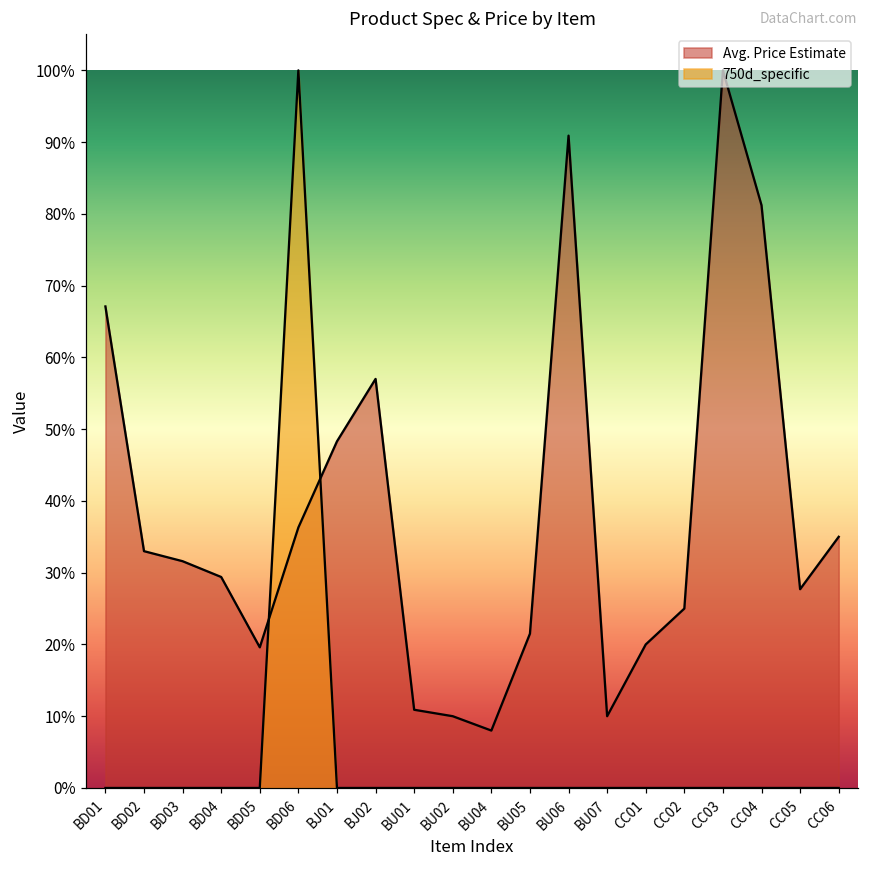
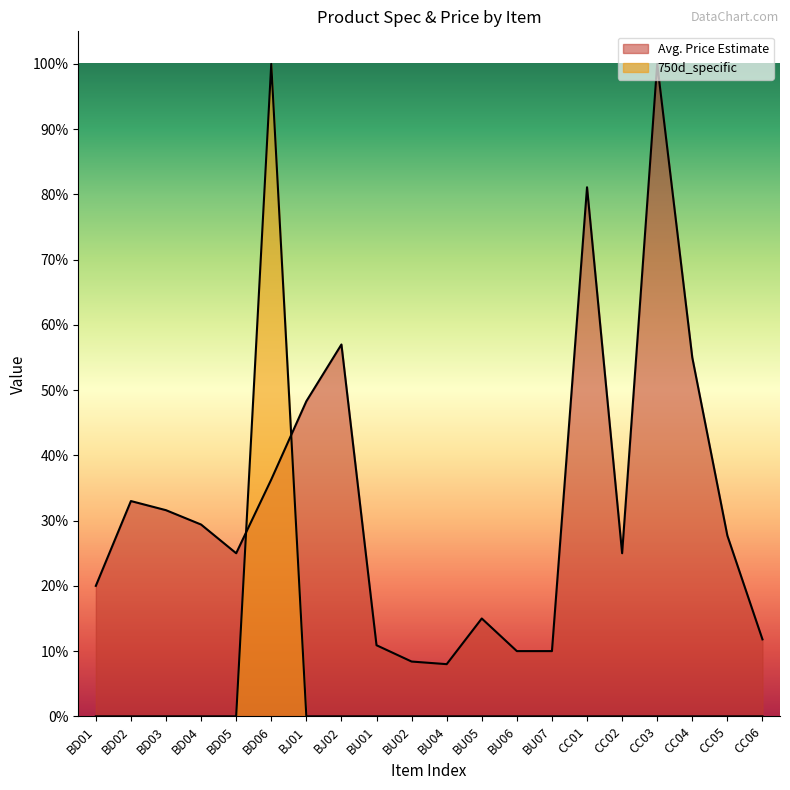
Avg. Price Estimate, BD01: 67% -> 20%
Avg. Price Estimate, BD05: 20% -> 25%
Avg. Price Estimate, BU02: 10% -> 8%
Avg. Price Estimate, BU05: 22% -> 15%
Avg. Price Estimate, BU06: 91% -> 10%
Avg. Price Estimate, CC01: 20% -> 81%
Avg. Price Estimate, CC04: 81% -> 55%
Avg. Price Estimate, CC06: 35% -> 12%
